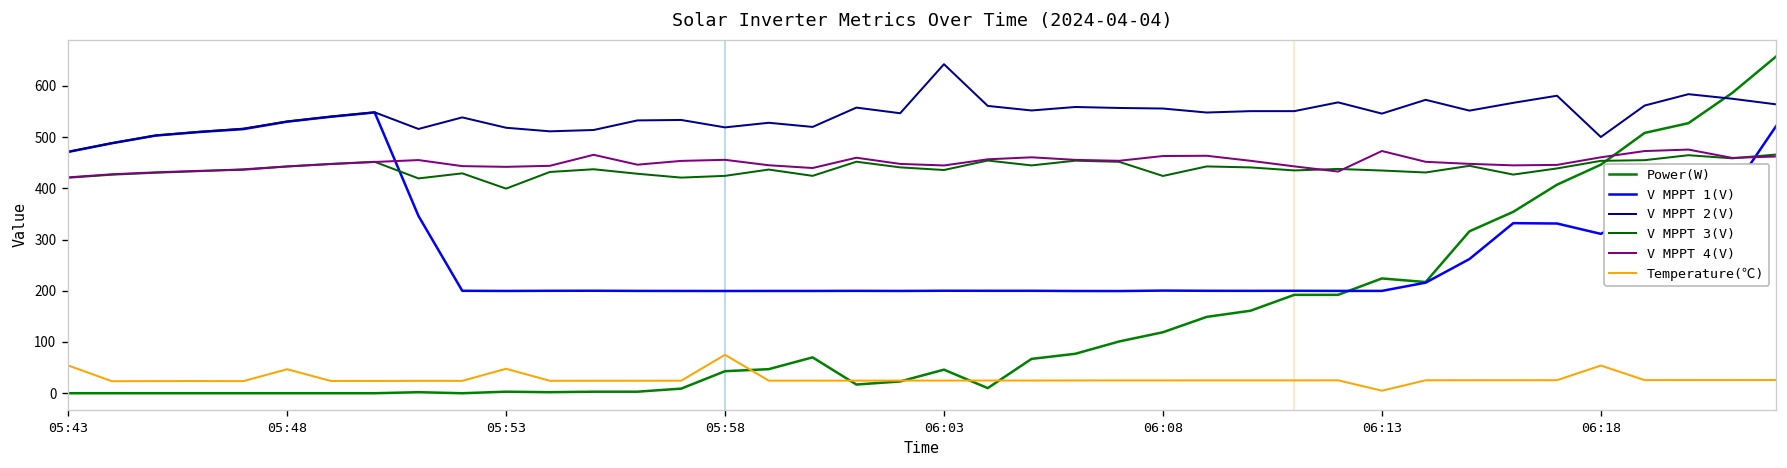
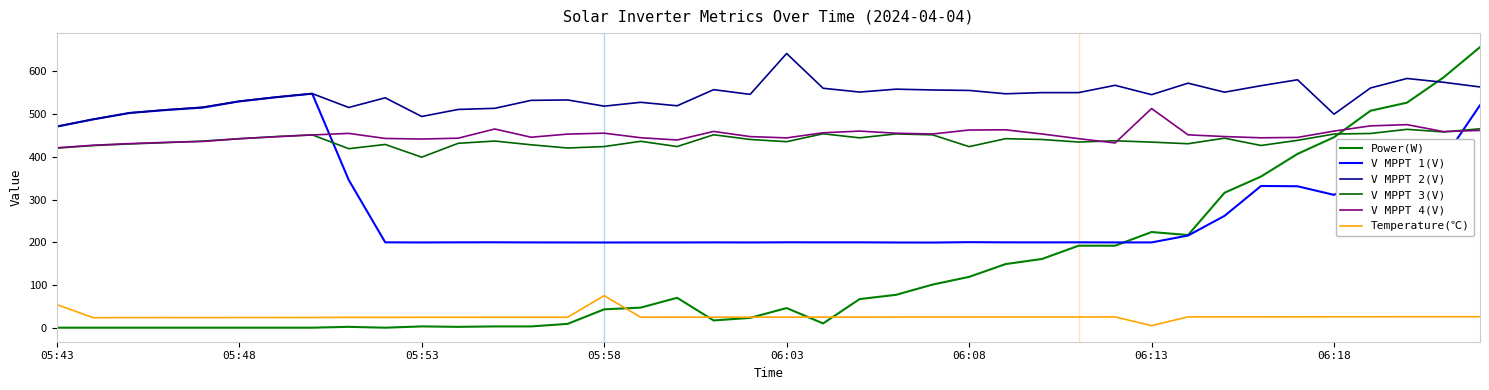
Temperature(℃), 05:48: 50 -> 20
V MPPT 2(V), 05:53: 520 -> 490
Temperature(℃), 05:53: 50 -> 20
V MPPT 4(V), 06:13: 470 -> 510
Temperature(℃), 06:18: 50 -> 30
